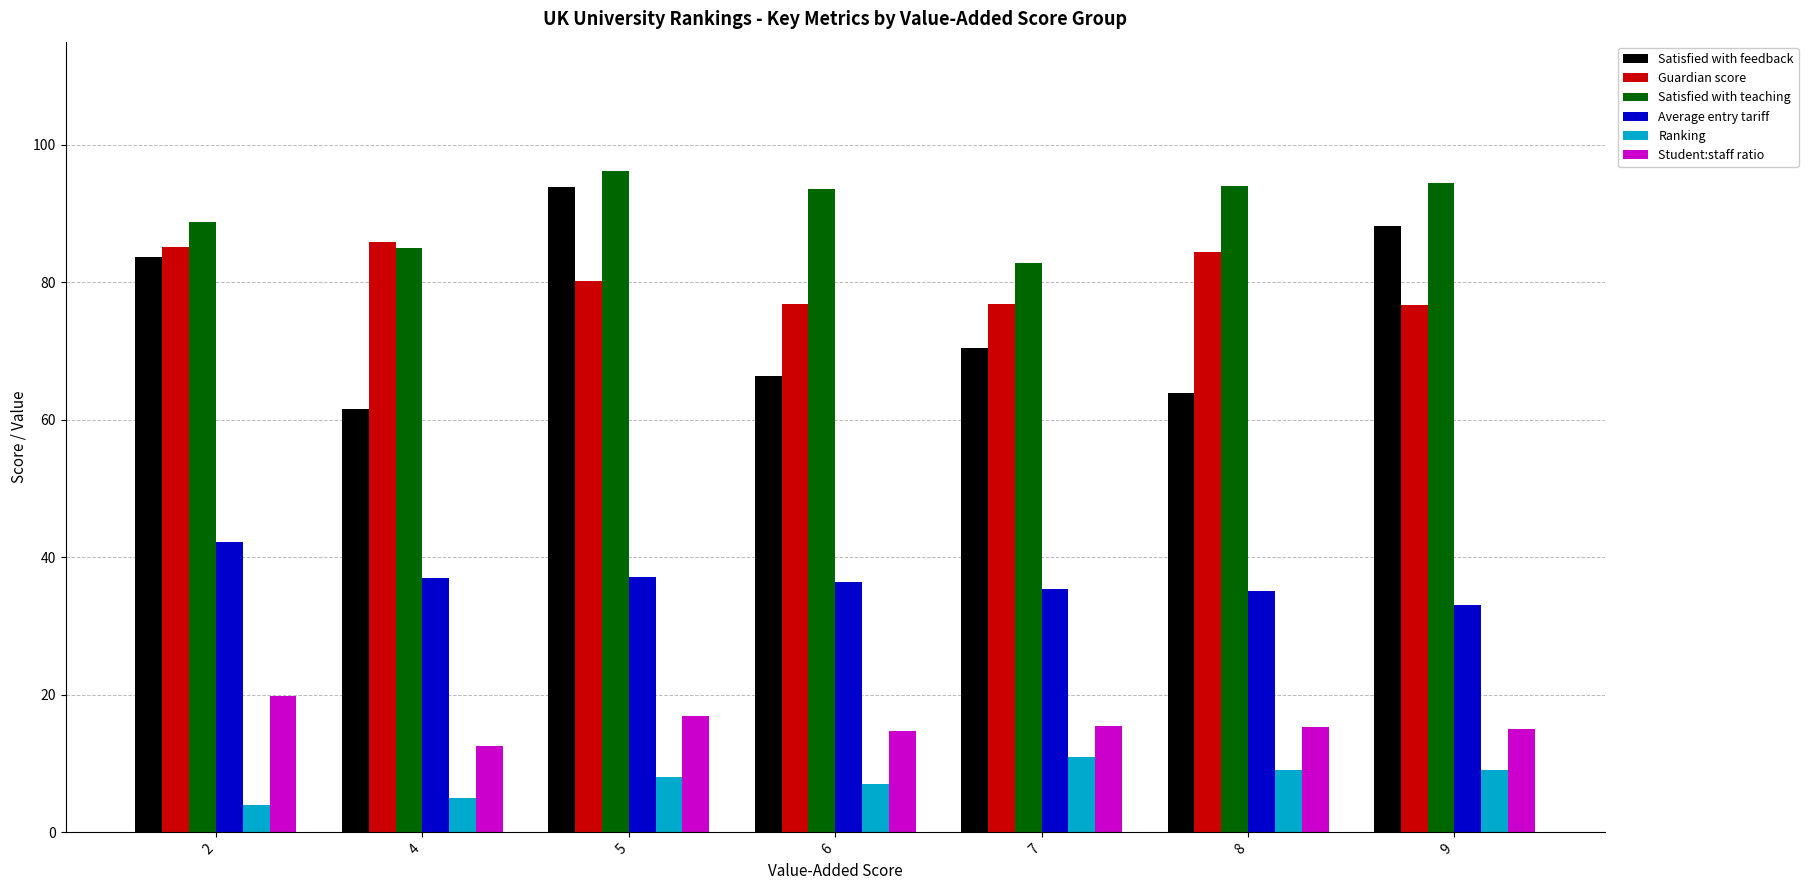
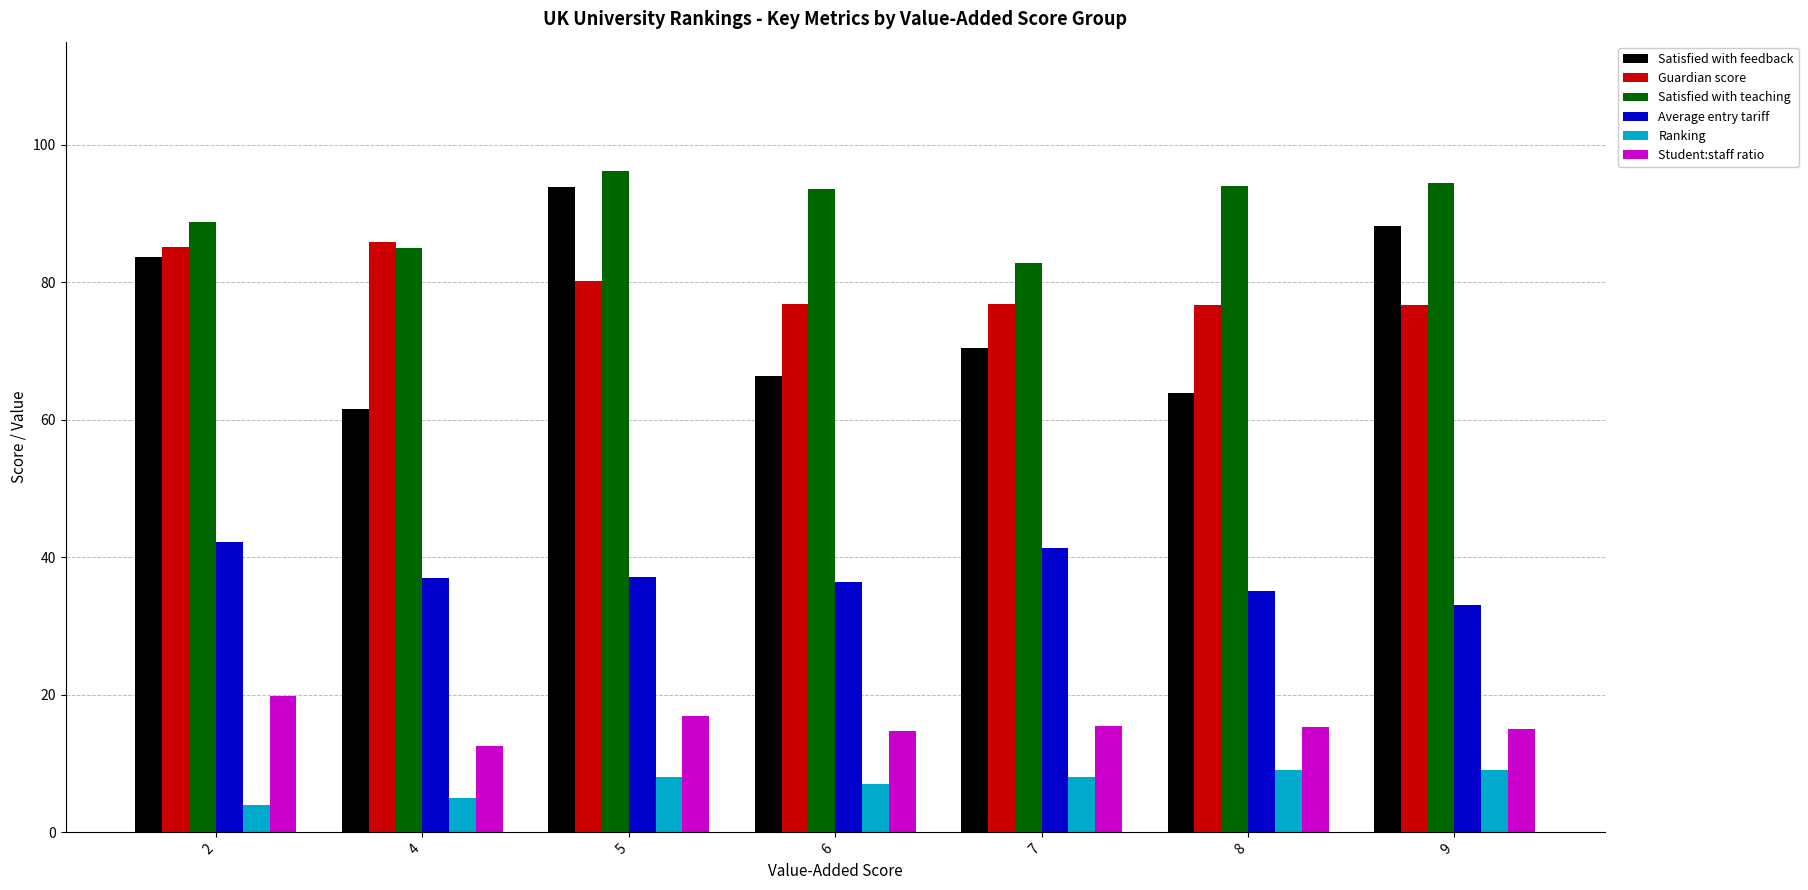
Average entry tariff, 7: 35 -> 41
Ranking, 7: 11 -> 8
Guardian score, 8: 84 -> 77
